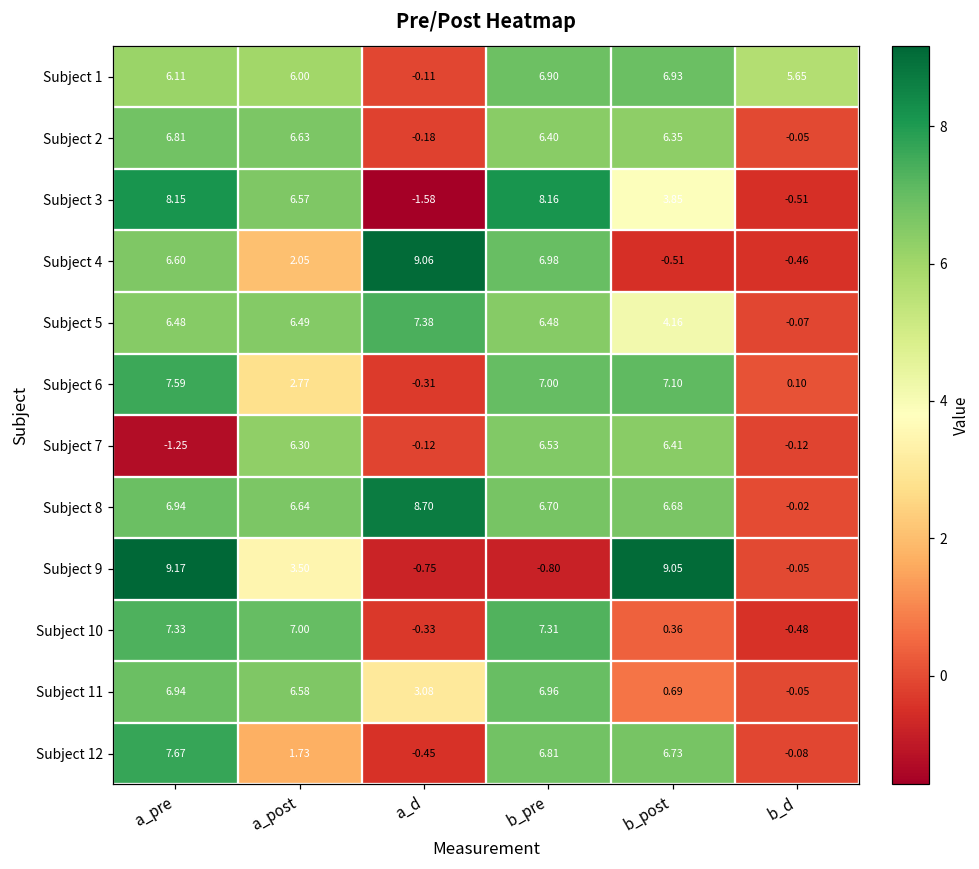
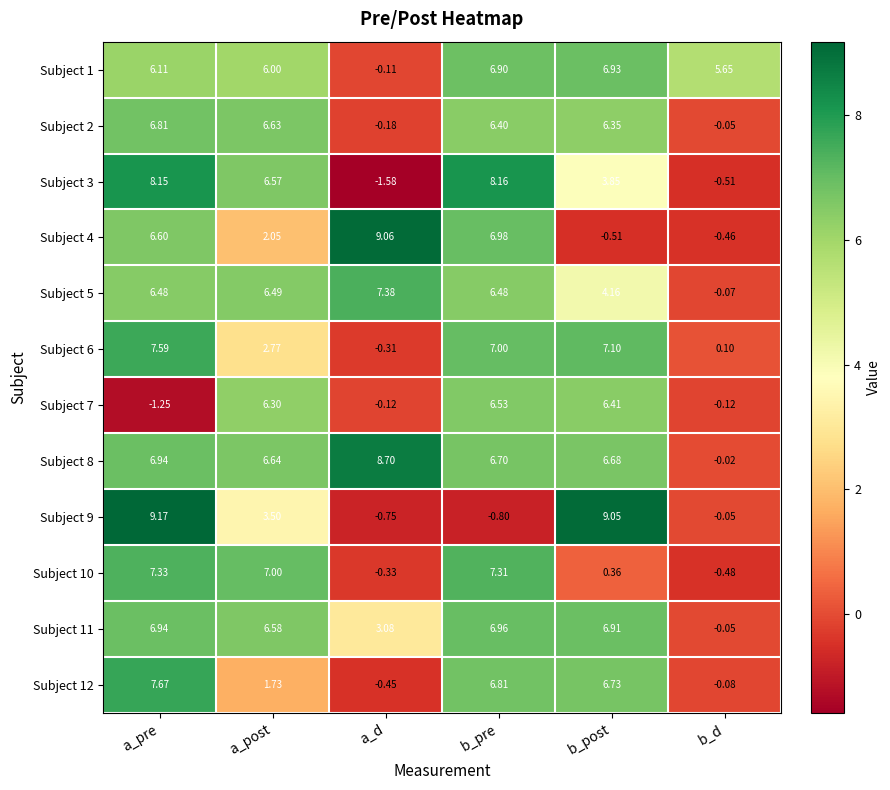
Subject 11, b_post: 0.69 -> 6.91
